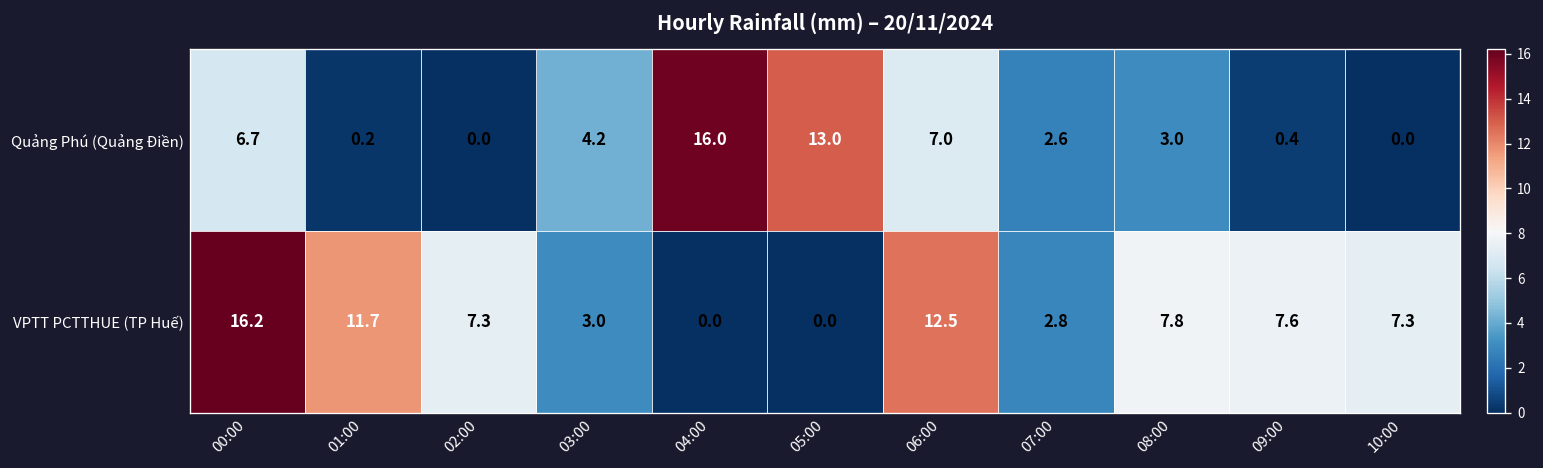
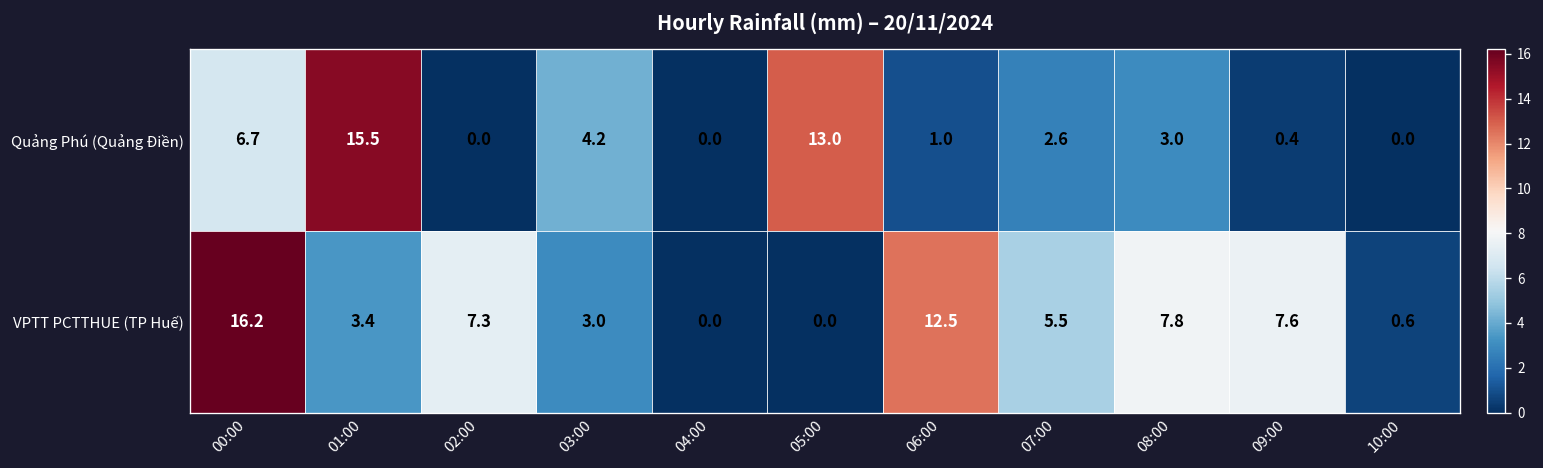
Quảng Phú (Quảng Điền), 01:00: 0.2 -> 15.5
Quảng Phú (Quảng Điền), 04:00: 16.0 -> 0.0
Quảng Phú (Quảng Điền), 06:00: 7.0 -> 1.0
VPTT PCTTHUE (TP Huế), 01:00: 11.7 -> 3.4
VPTT PCTTHUE (TP Huế), 07:00: 2.8 -> 5.5
VPTT PCTTHUE (TP Huế), 10:00: 7.3 -> 0.6
